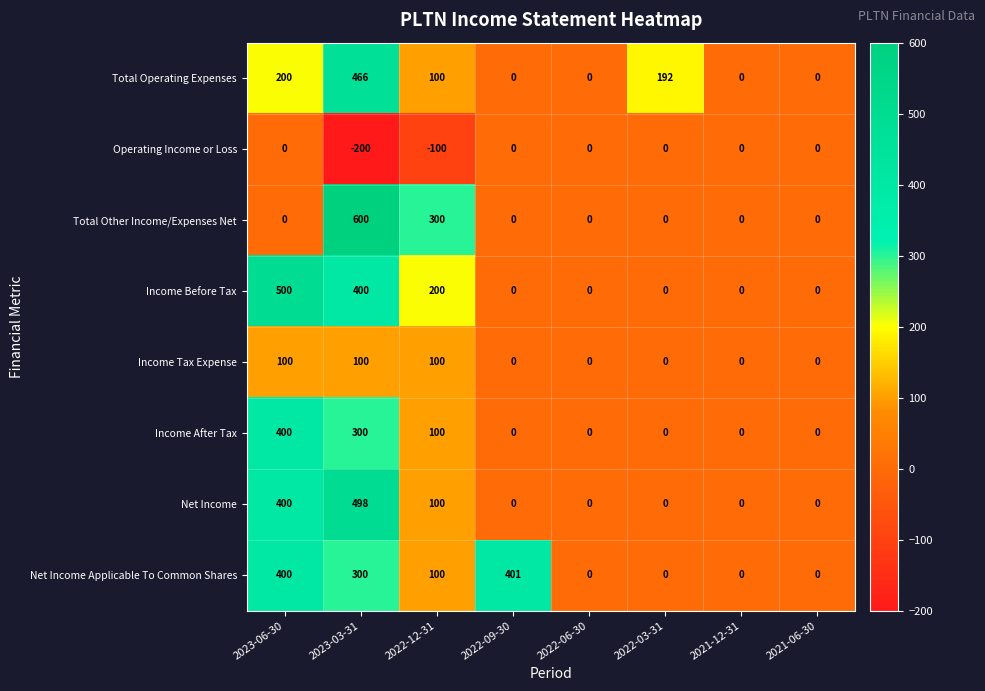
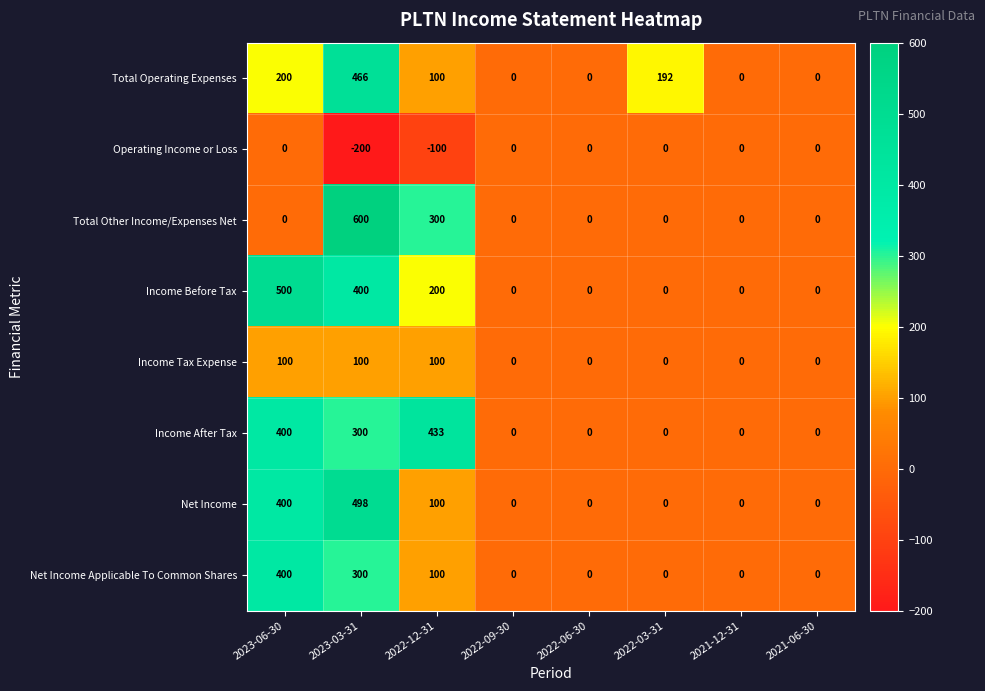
Income After Tax, 2022-12-31: 100 -> 433
Net Income Applicable To Common Shares, 2022-09-30: 401 -> 0
